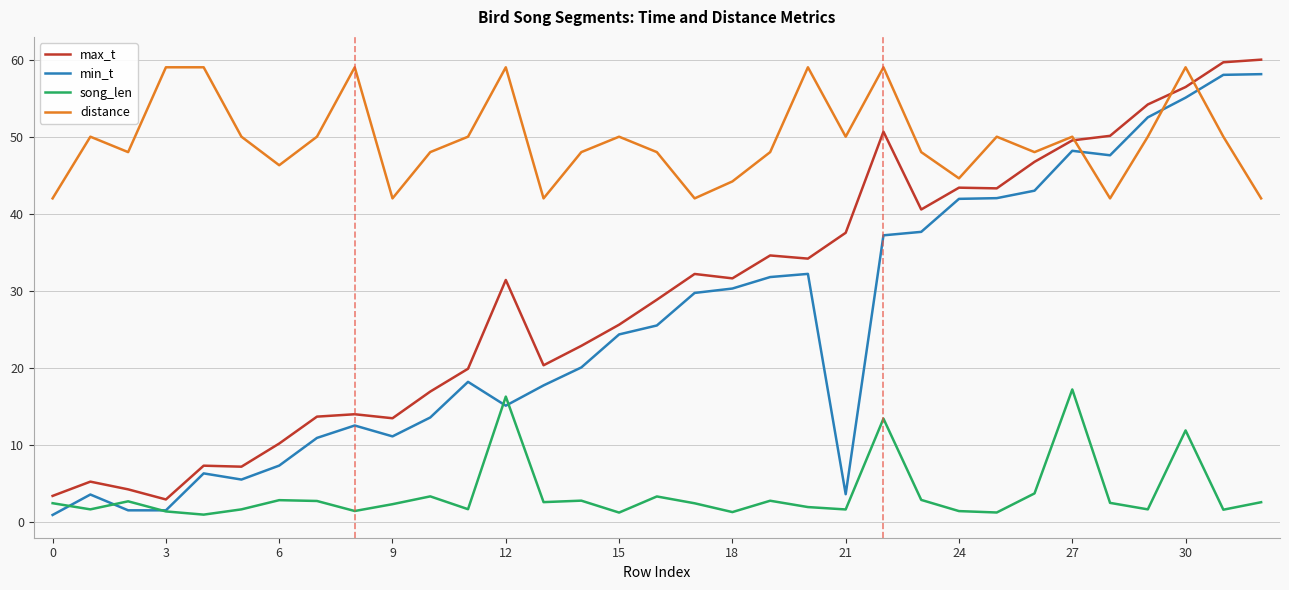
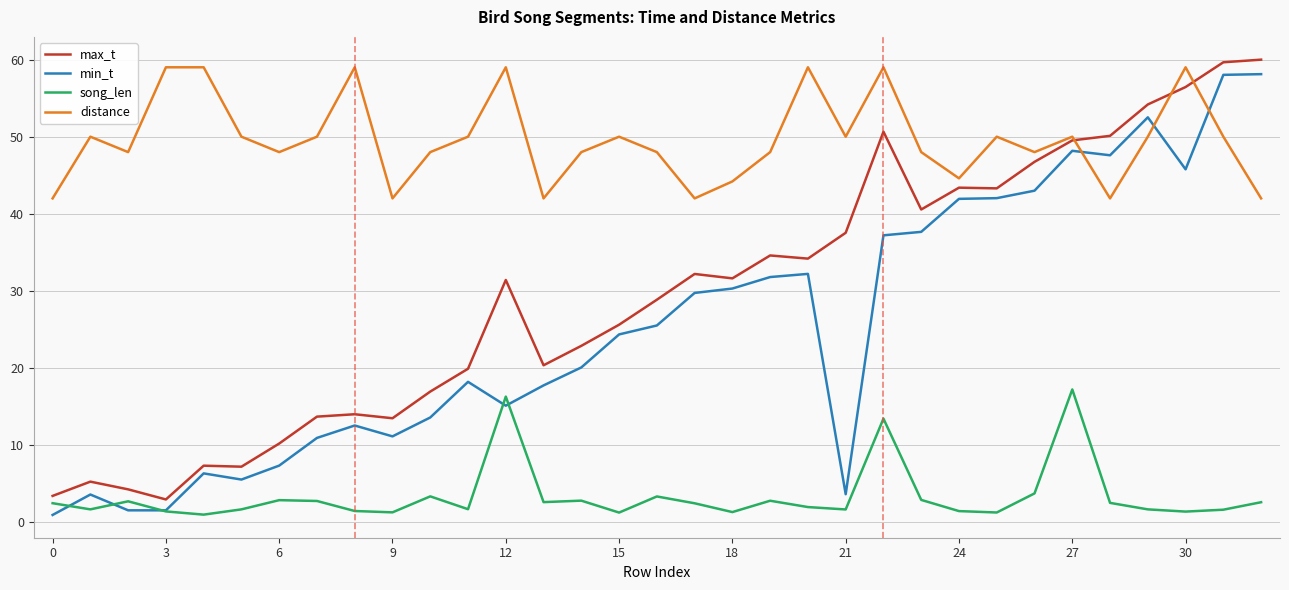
distance, 6: 46 -> 48
song_len, 9: 2 -> 1
min_t, 30: 55 -> 46
song_len, 30: 12 -> 1
